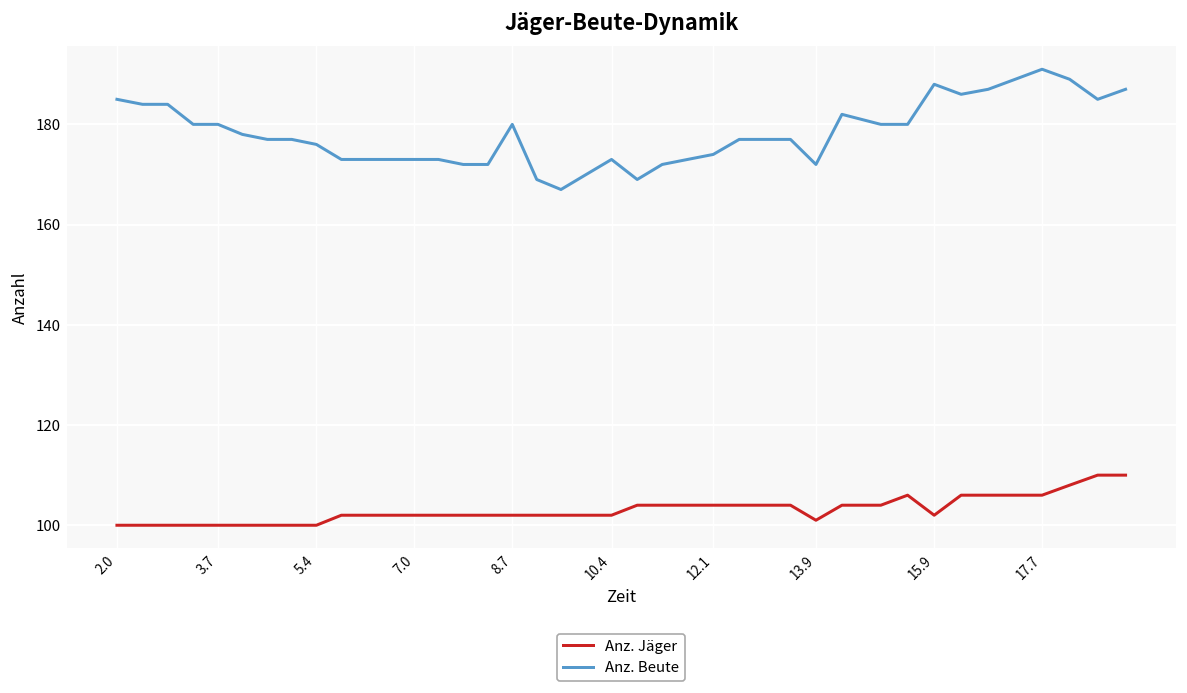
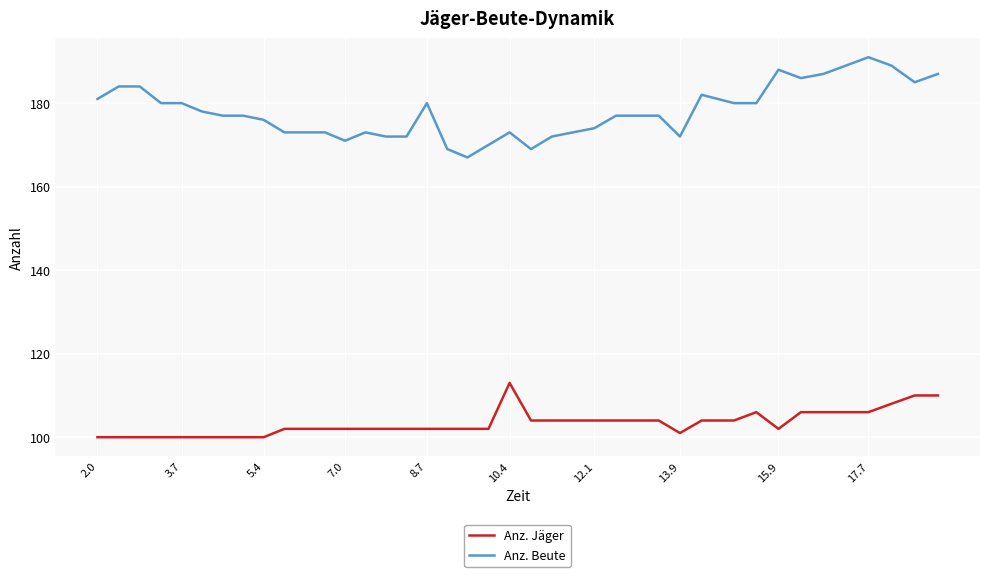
Anz. Beute, 2.0: 185 -> 181
Anz. Beute, 7.0: 173 -> 171
Anz. Jäger, 10.4: 102 -> 113
